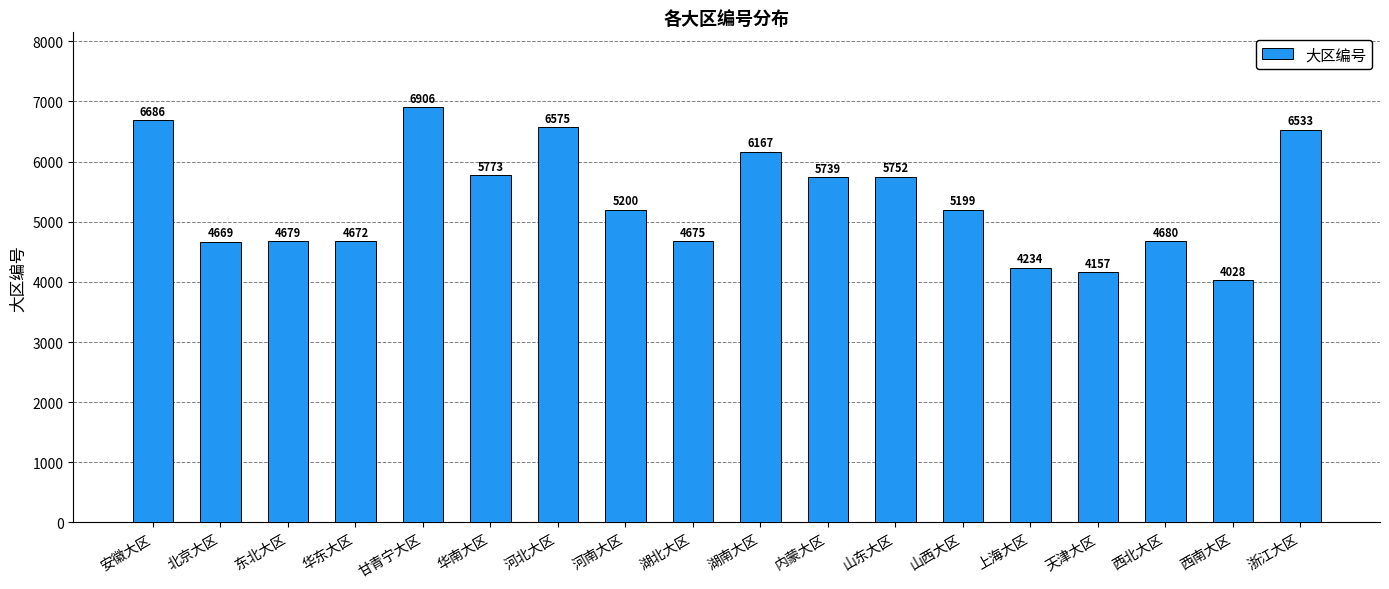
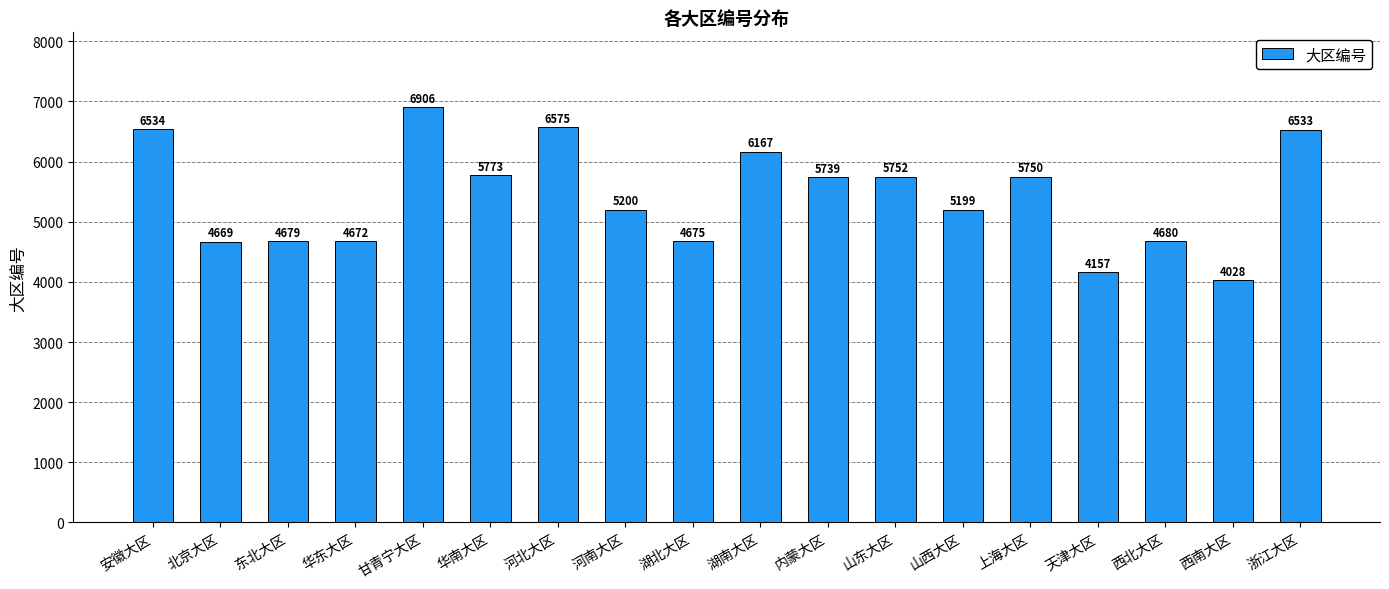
安徽大区: 6686 -> 6534
上海大区: 4234 -> 5750
